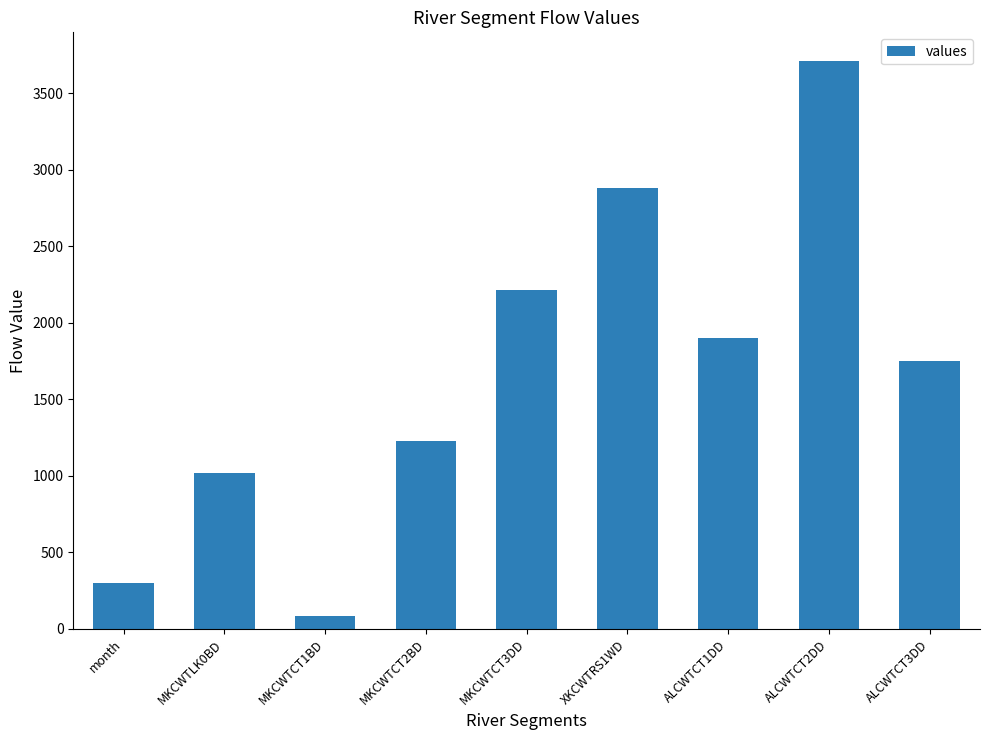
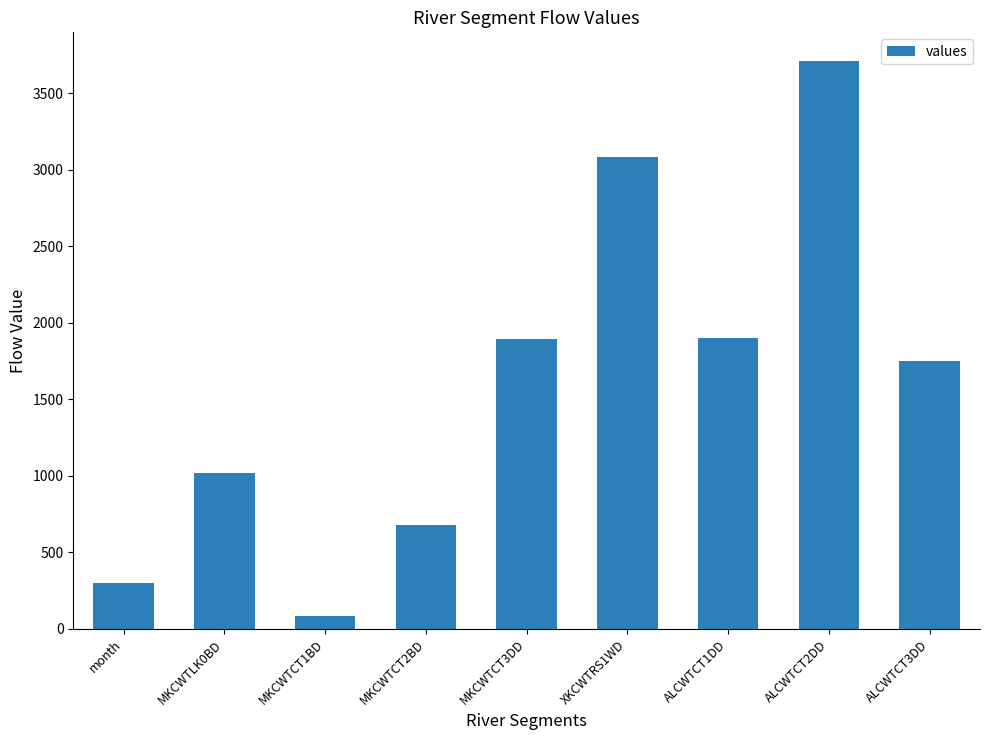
MKCWTCT2BD: 1230 -> 680
MKCWTCT3DD: 2210 -> 1890
XKCWTRS1WD: 2880 -> 3080
